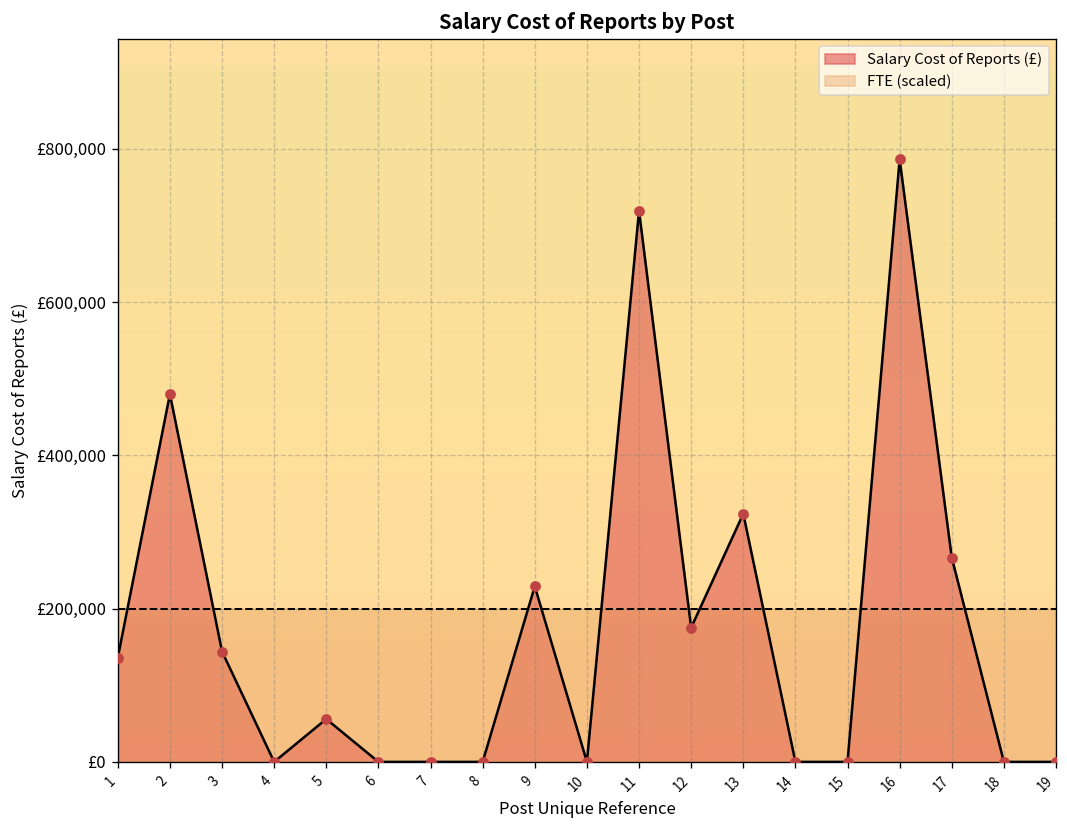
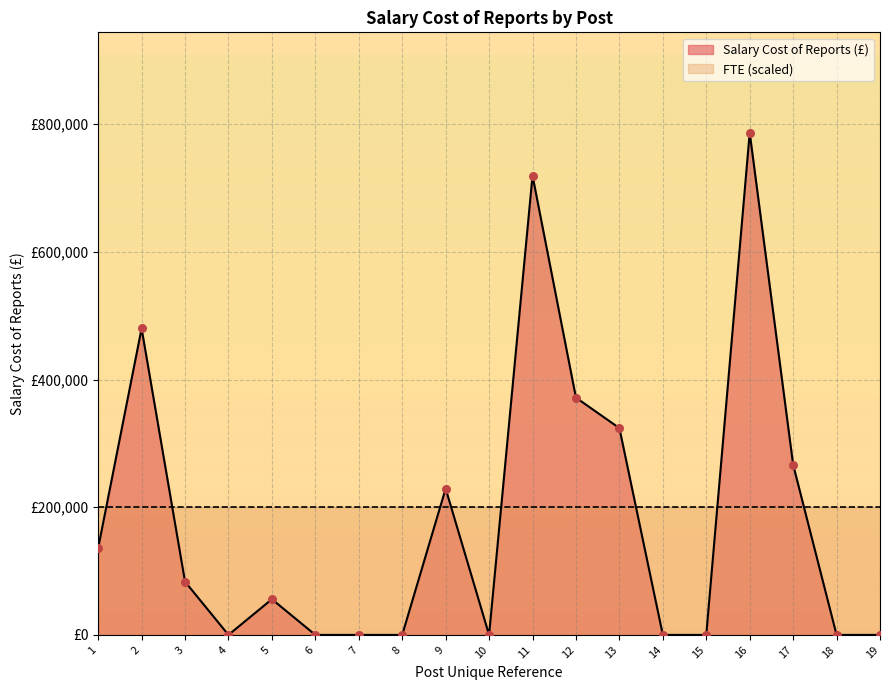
Salary Cost of Reports (£), 3: £140,000 -> £80,000
Salary Cost of Reports (£), 12: £180,000 -> £370,000
